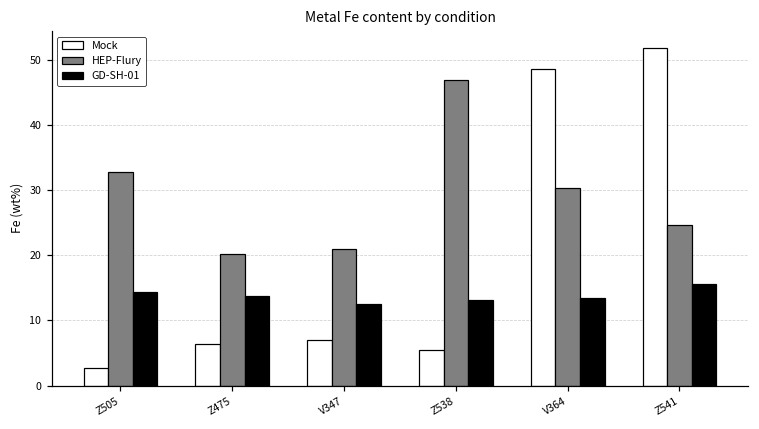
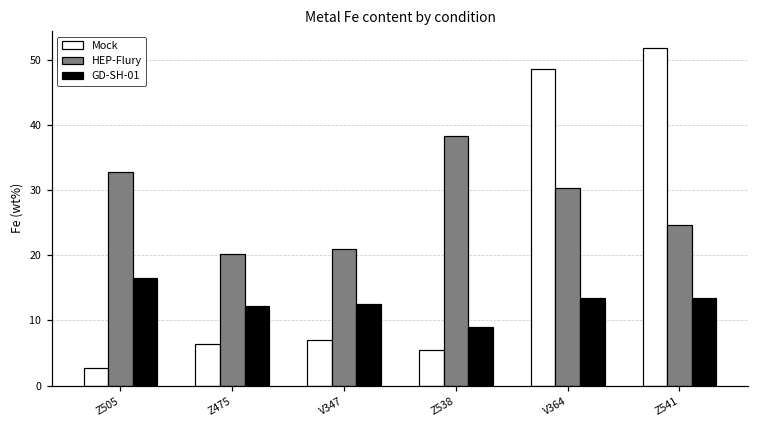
GD-SH-01, Z505: 14 -> 17
GD-SH-01, Z475: 14 -> 12
HEP-Flury, Z538: 47 -> 38
GD-SH-01, Z538: 13 -> 9
GD-SH-01, Z541: 16 -> 13
